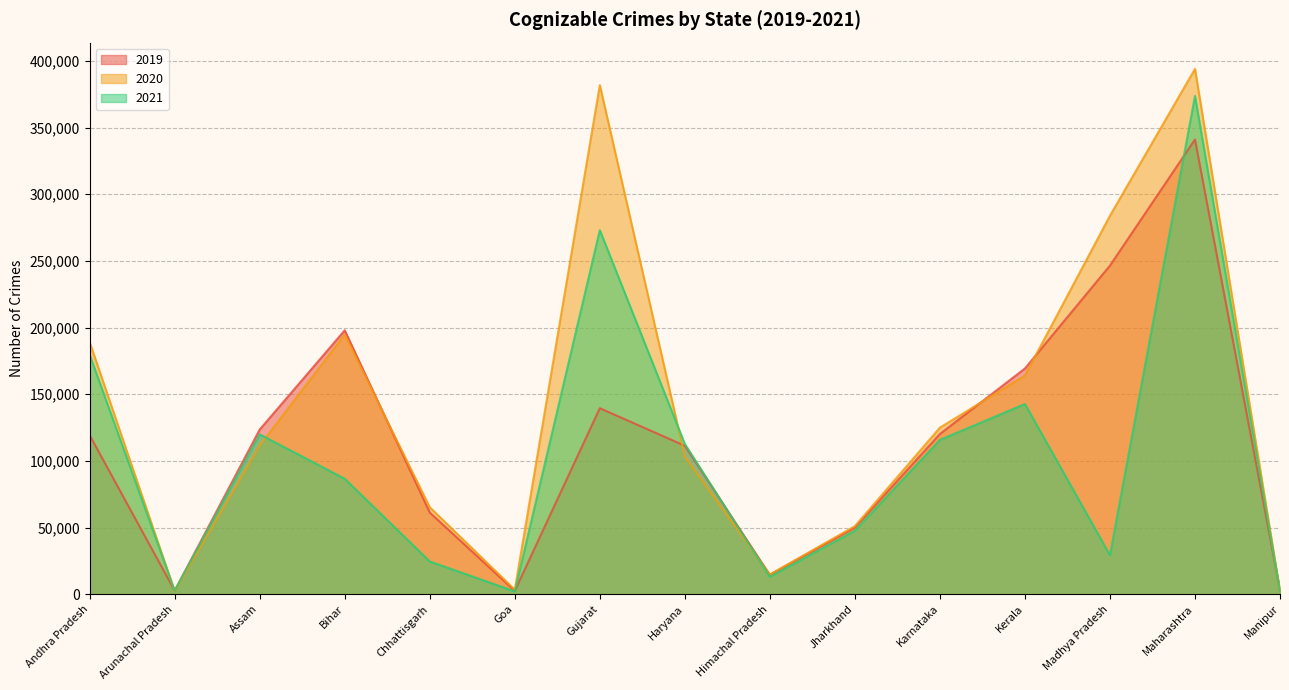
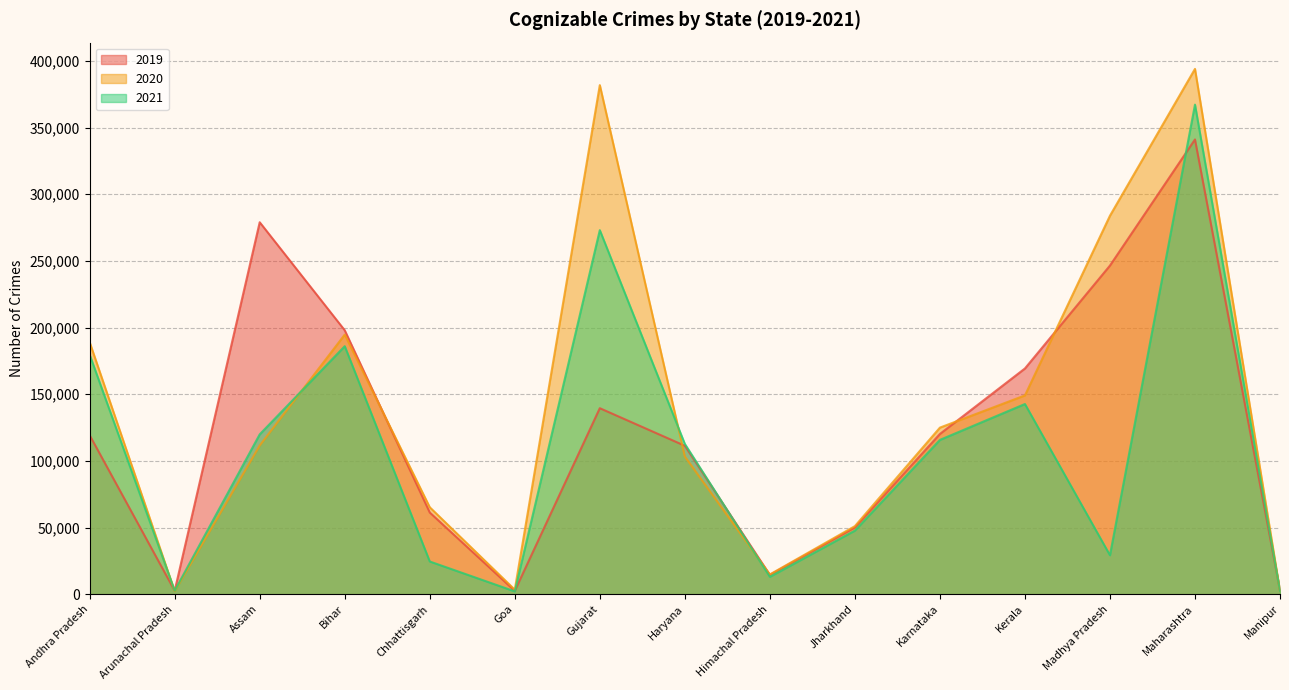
2019, Assam: 124,000 -> 279,000
2021, Bihar: 87,000 -> 186,000
2020, Kerala: 164,000 -> 149,000
2021, Maharashtra: 374,000 -> 367,000
